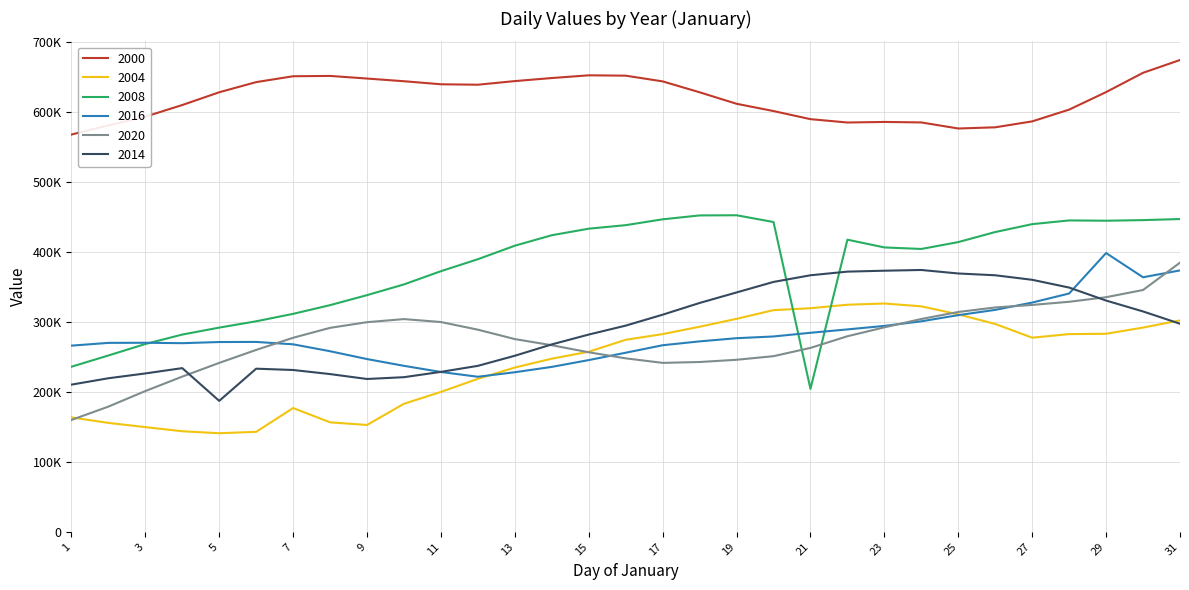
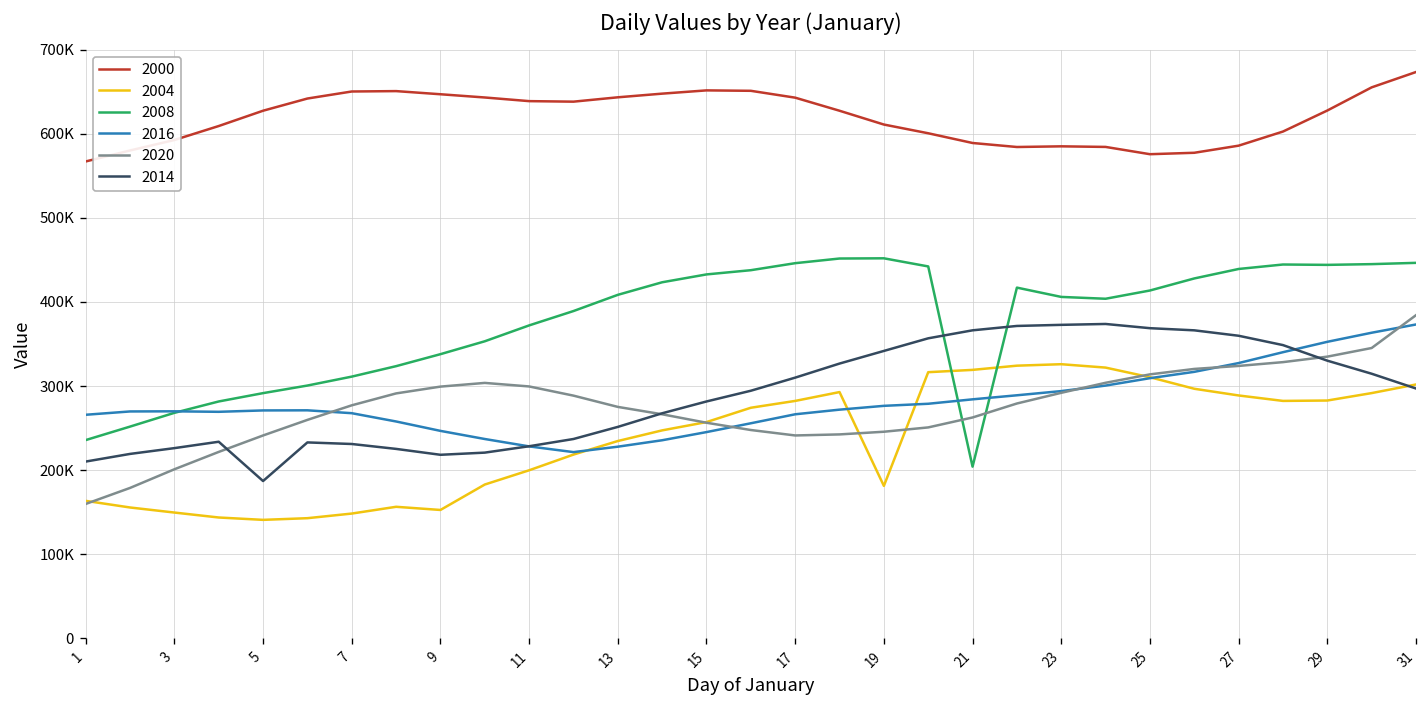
2004, 7: 180000 -> 150000
2004, 19: 300000 -> 180000
2004, 27: 280000 -> 290000
2016, 29: 400000 -> 350000
